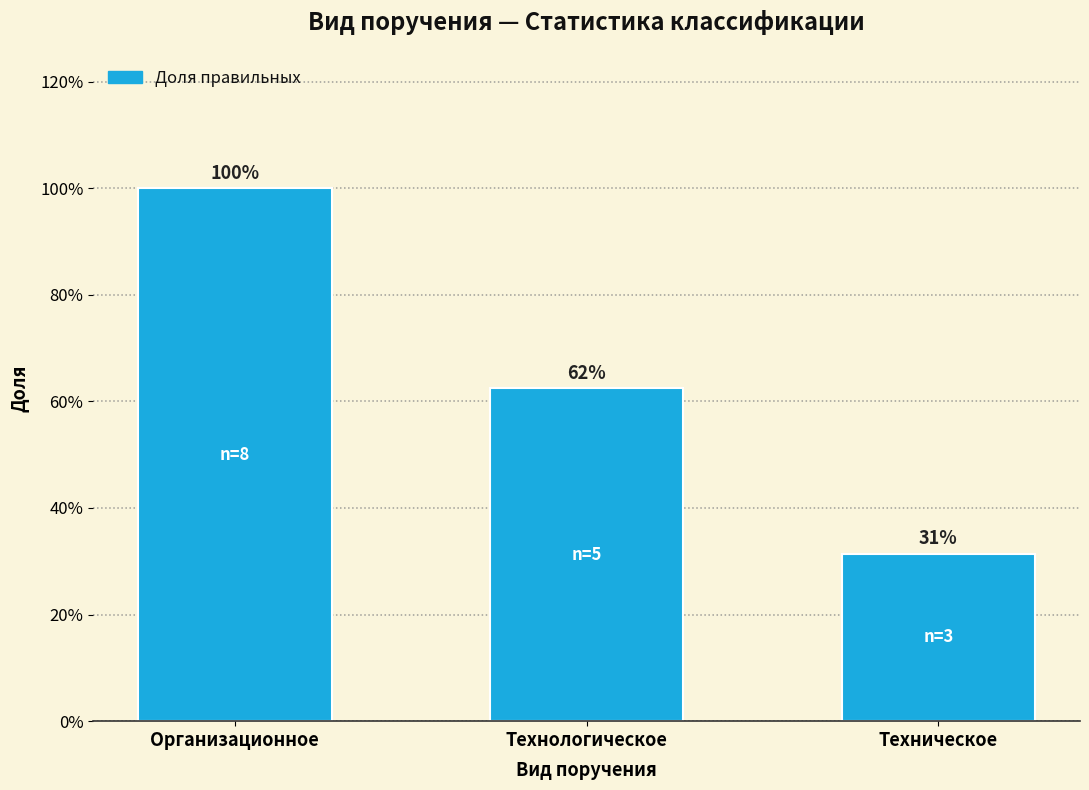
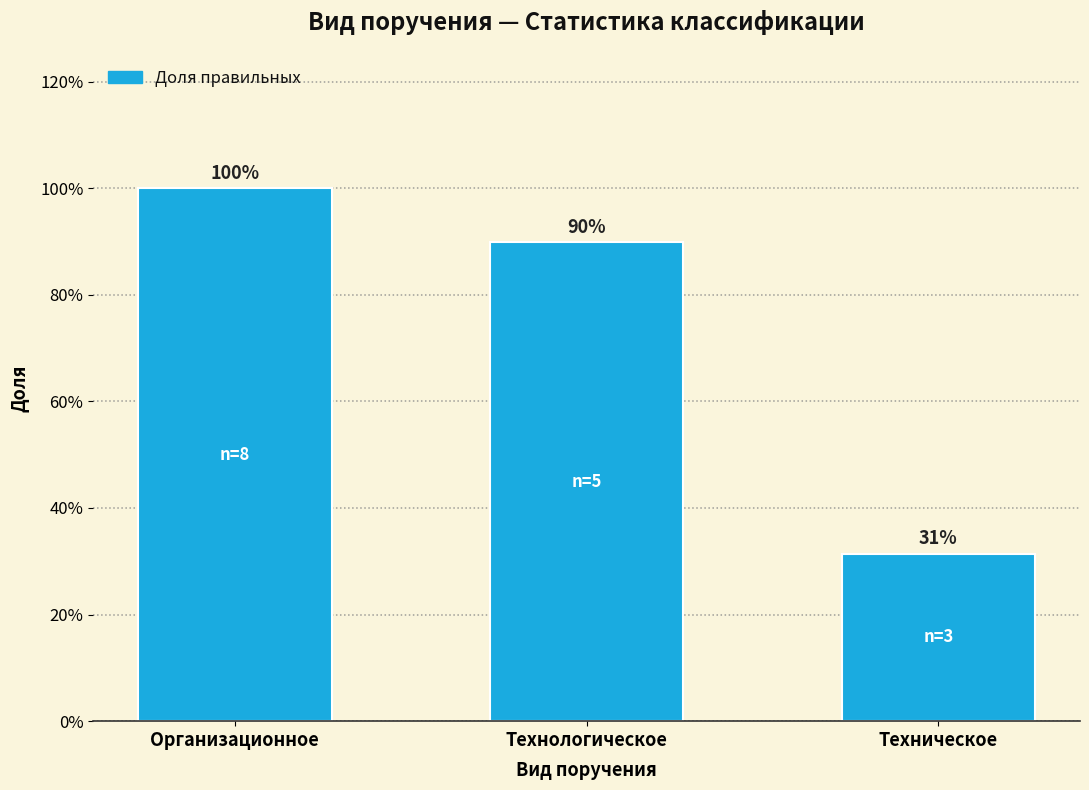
Технологическое: 62% -> 90%
